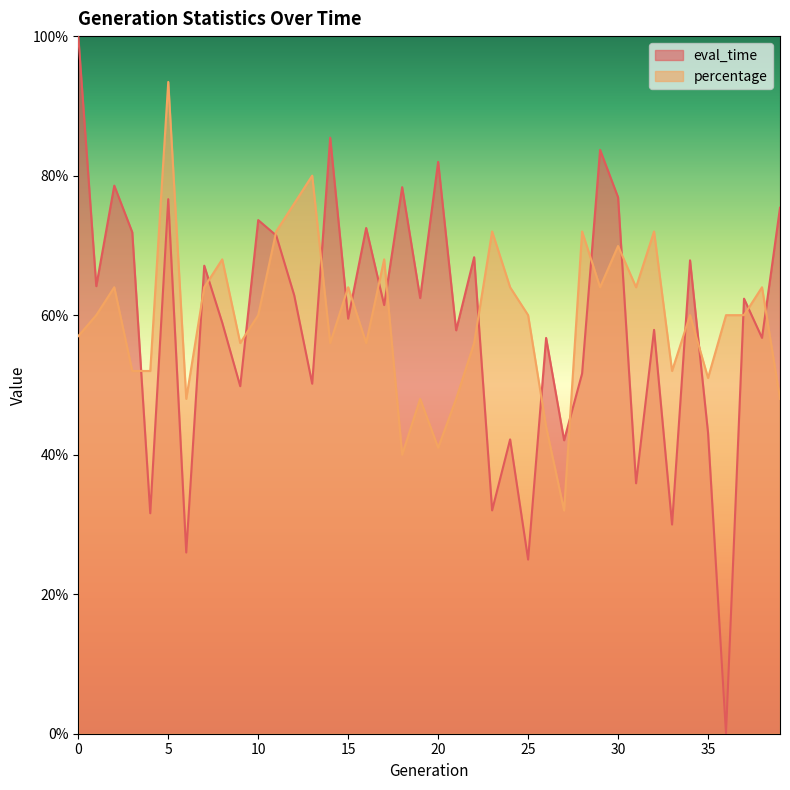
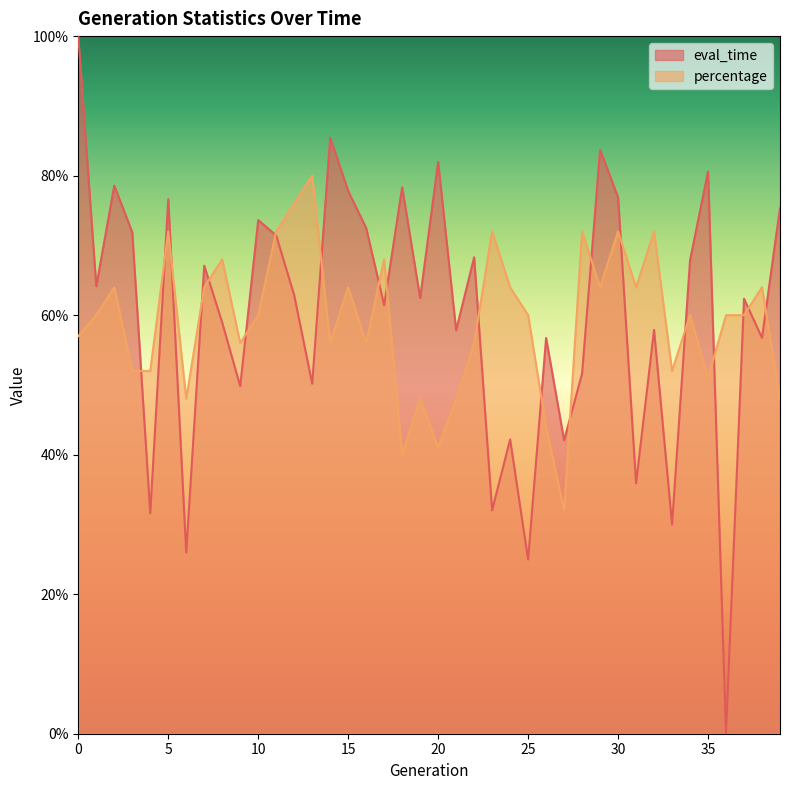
percentage, 5: 93% -> 72%
eval_time, 15: 59% -> 78%
percentage, 30: 70% -> 72%
eval_time, 35: 43% -> 81%
